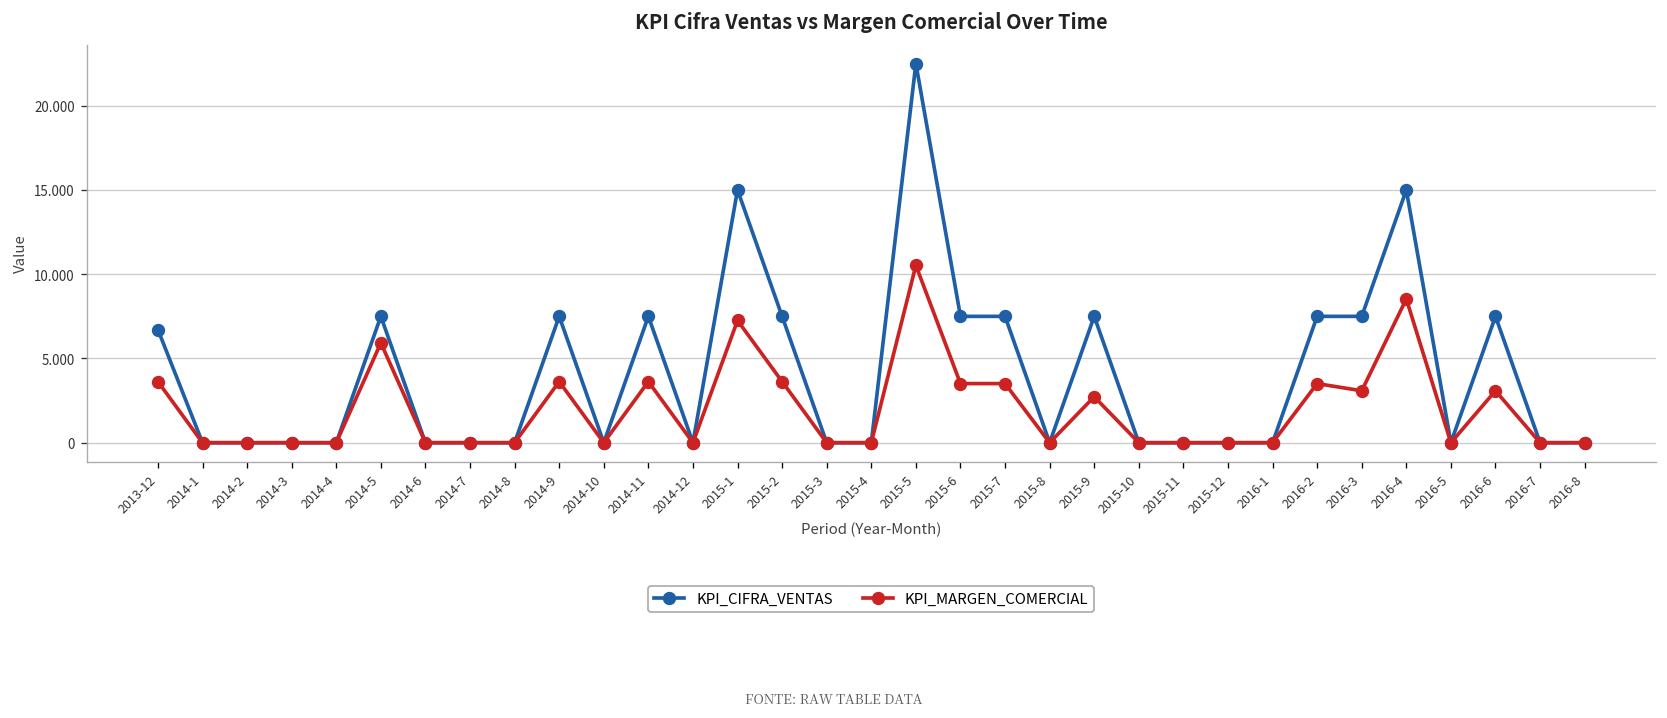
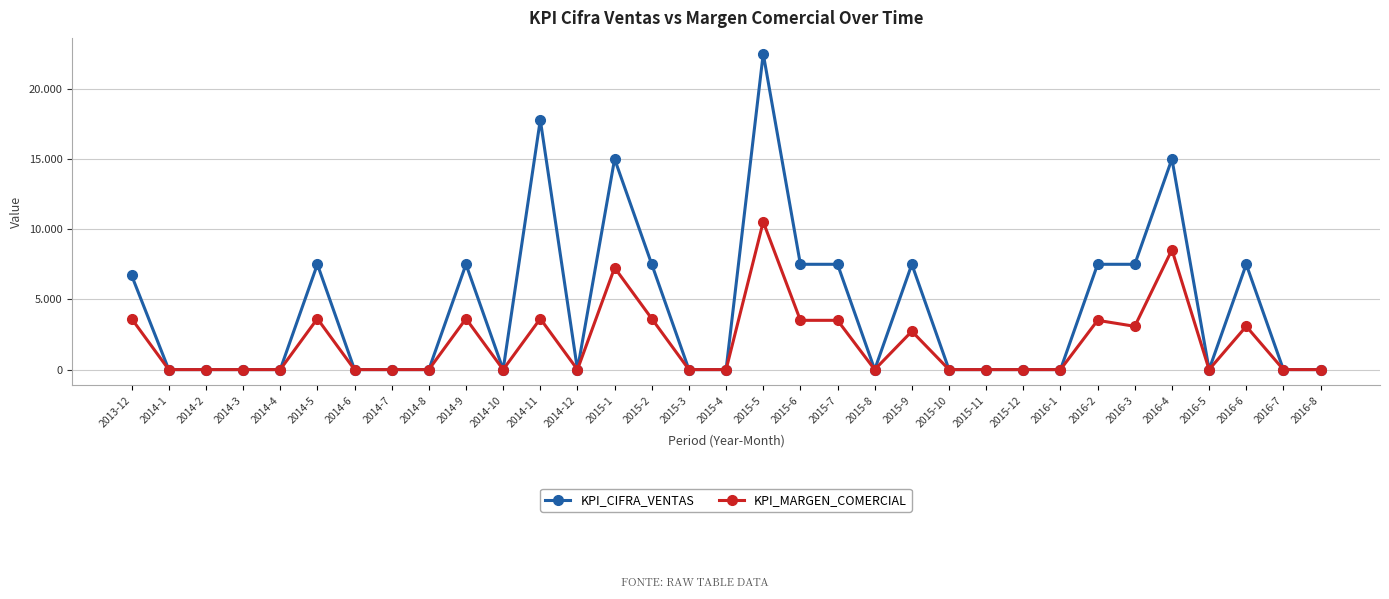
KPI_MARGEN_COMERCIAL, 2014-5: 5.9 -> 3.6
KPI_CIFRA_VENTAS, 2014-11: 7.5 -> 17.8
